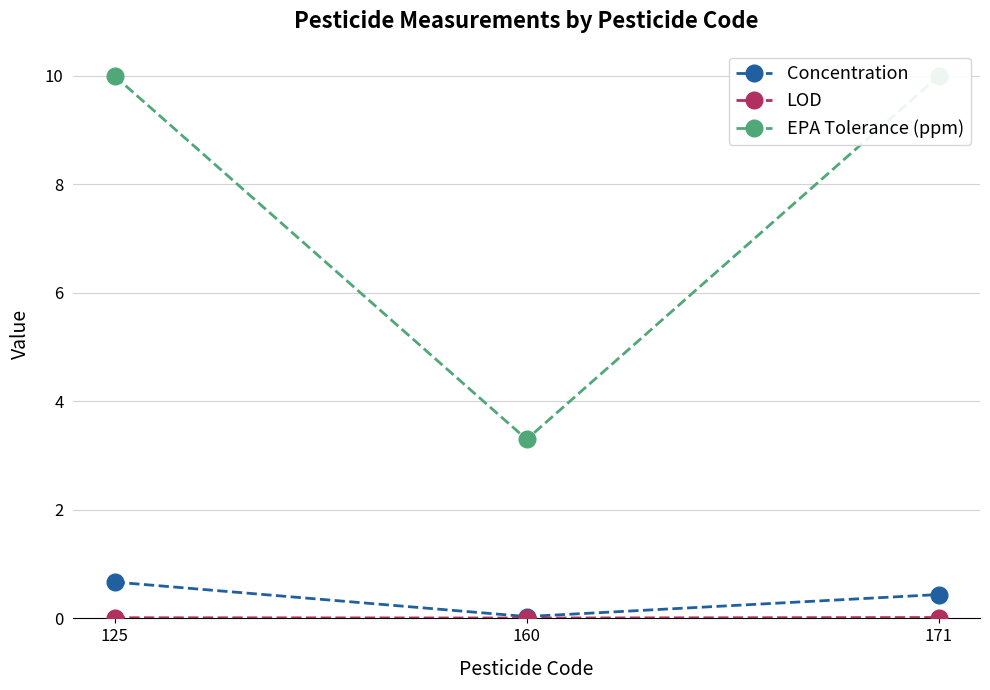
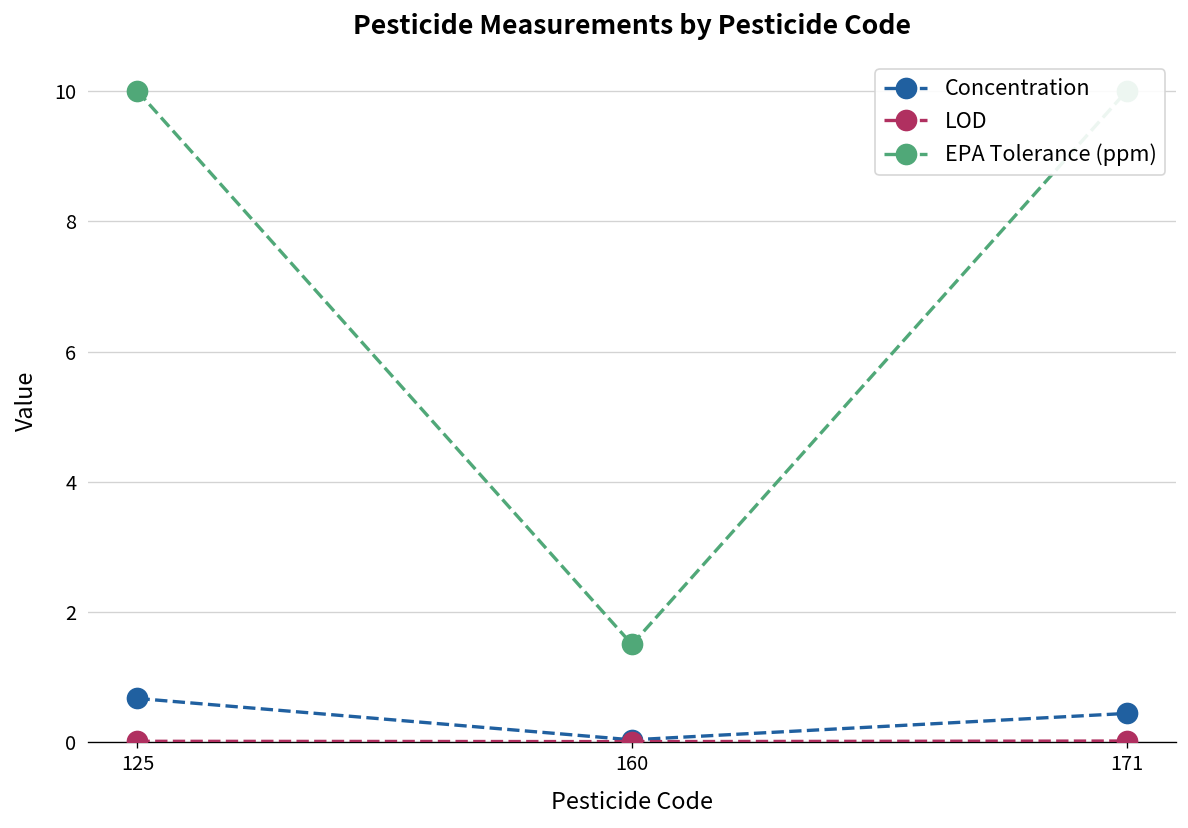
EPA Tolerance (ppm), 160: 3.3 -> 1.5
